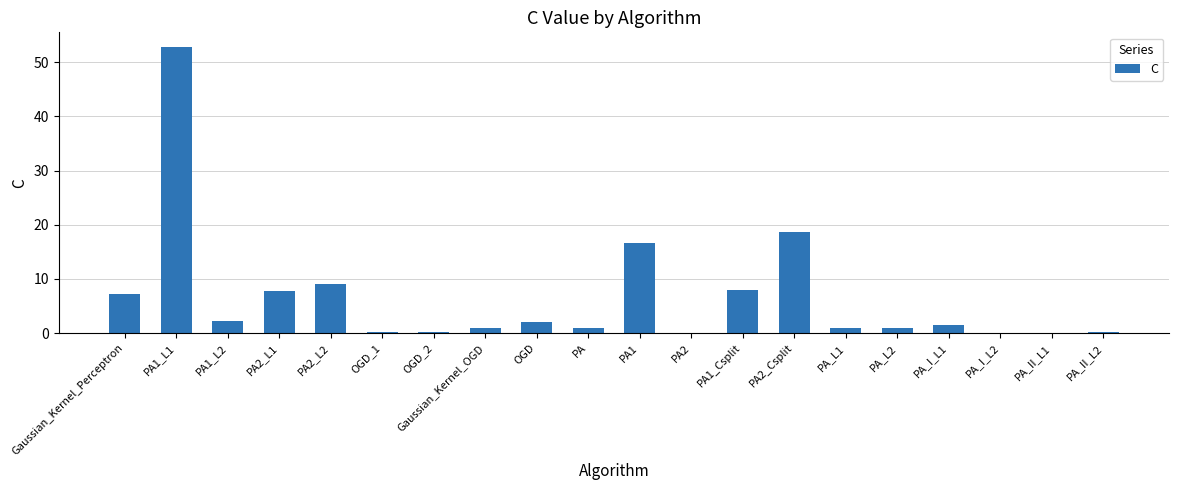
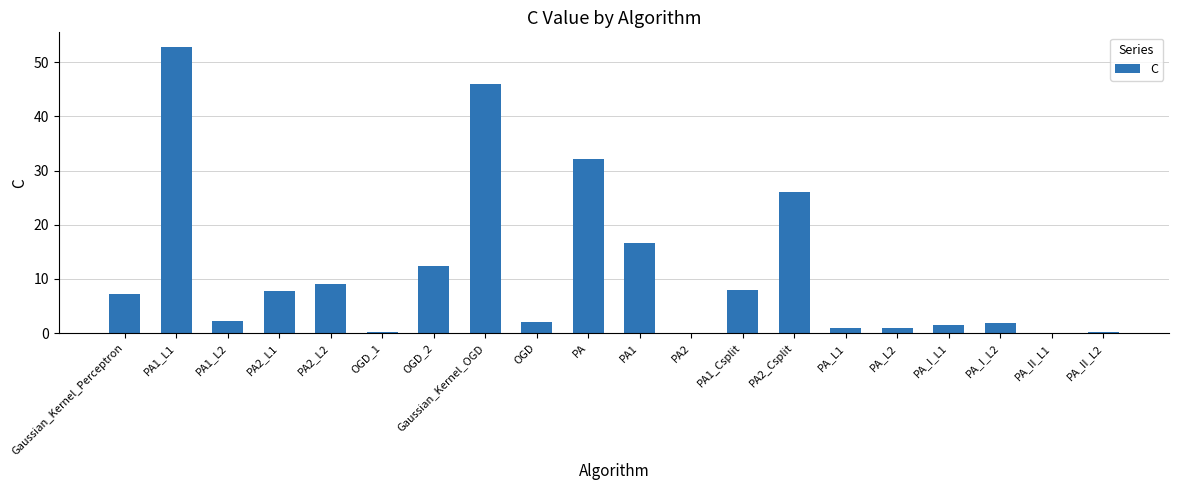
OGD_2: 0 -> 12
Gaussian_Kernel_OGD: 1 -> 46
PA: 1 -> 32
PA2_Csplit: 19 -> 26
PA_I_L2: 0 -> 2
